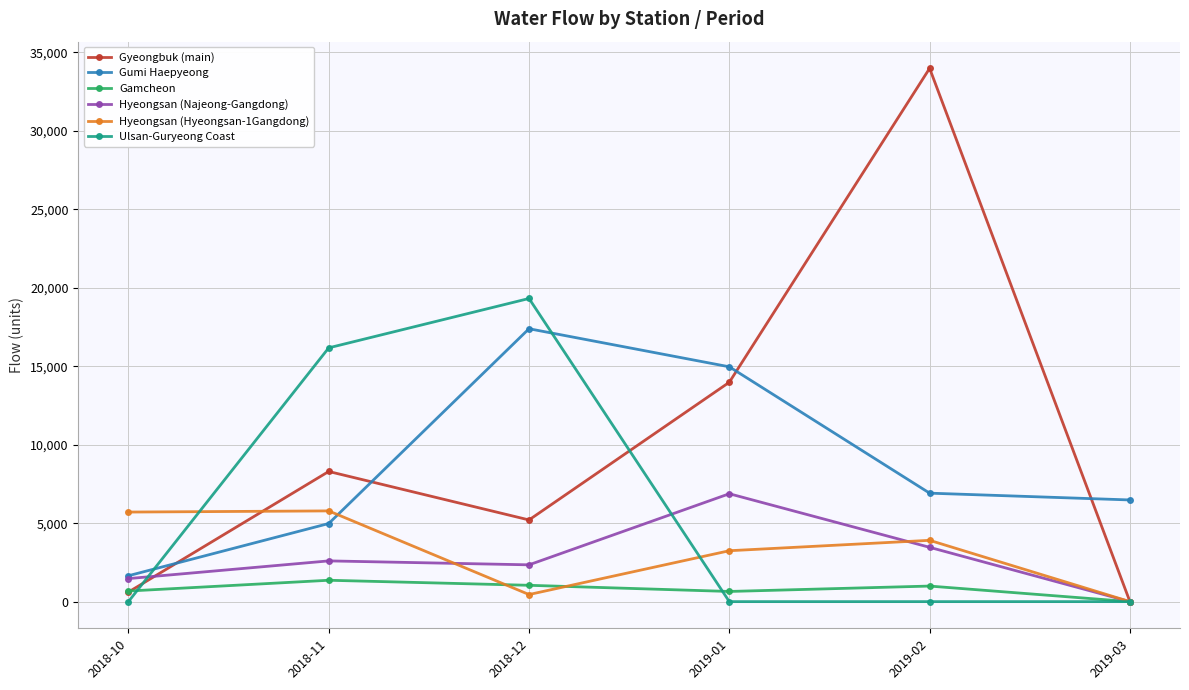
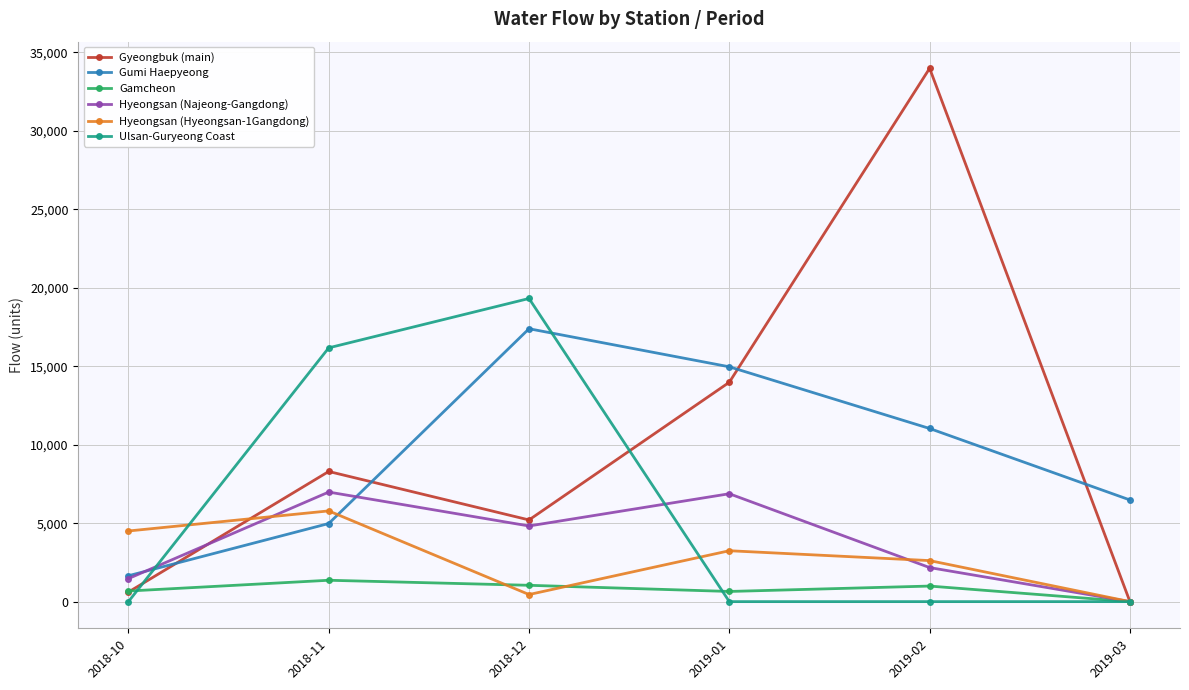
Hyeongsan (Hyeongsan-1Gangdong), 2018-10: 5,700 -> 4,500
Hyeongsan (Najeong-Gangdong), 2018-11: 2,600 -> 7,000
Hyeongsan (Najeong-Gangdong), 2018-12: 2,300 -> 4,800
Gumi Haepyeong, 2019-02: 6,900 -> 11,000
Hyeongsan (Najeong-Gangdong), 2019-02: 3,500 -> 2,200
Hyeongsan (Hyeongsan-1Gangdong), 2019-02: 3,900 -> 2,600
